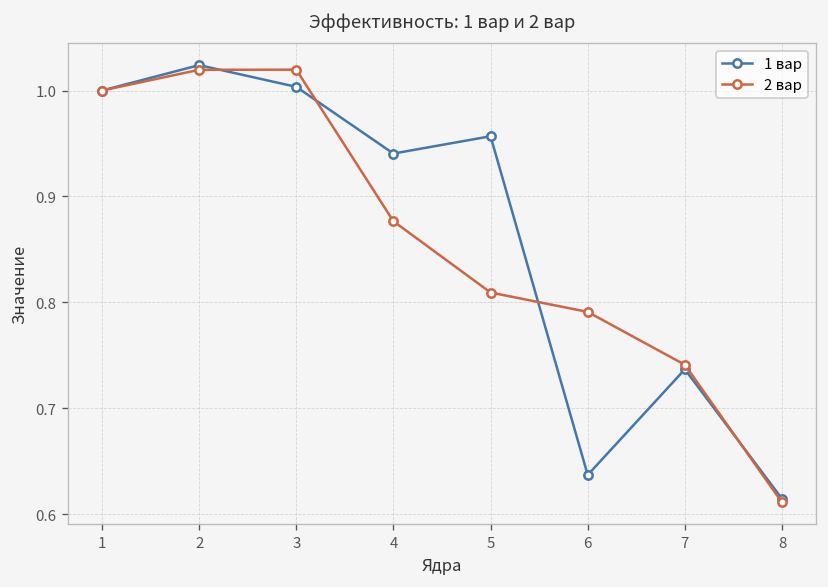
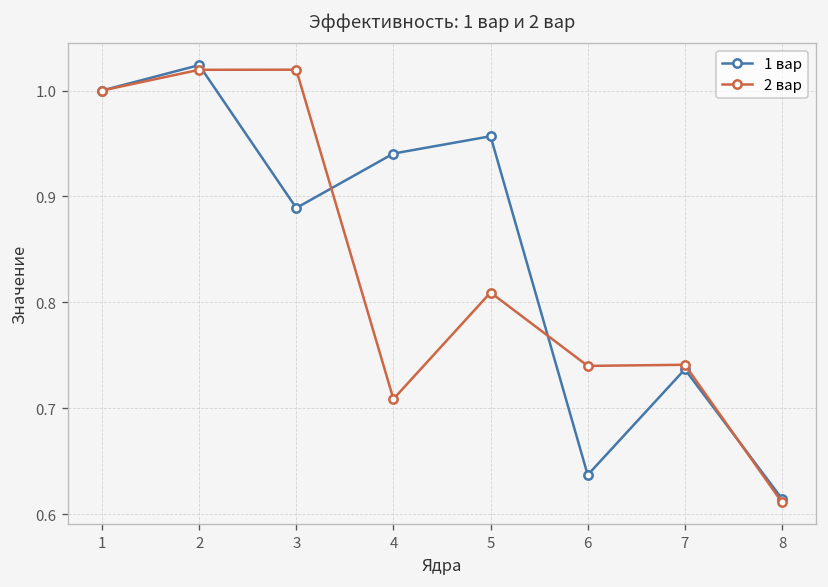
1 вар, 3: 1.00 -> 0.89
2 вар, 4: 0.88 -> 0.71
2 вар, 6: 0.79 -> 0.74
